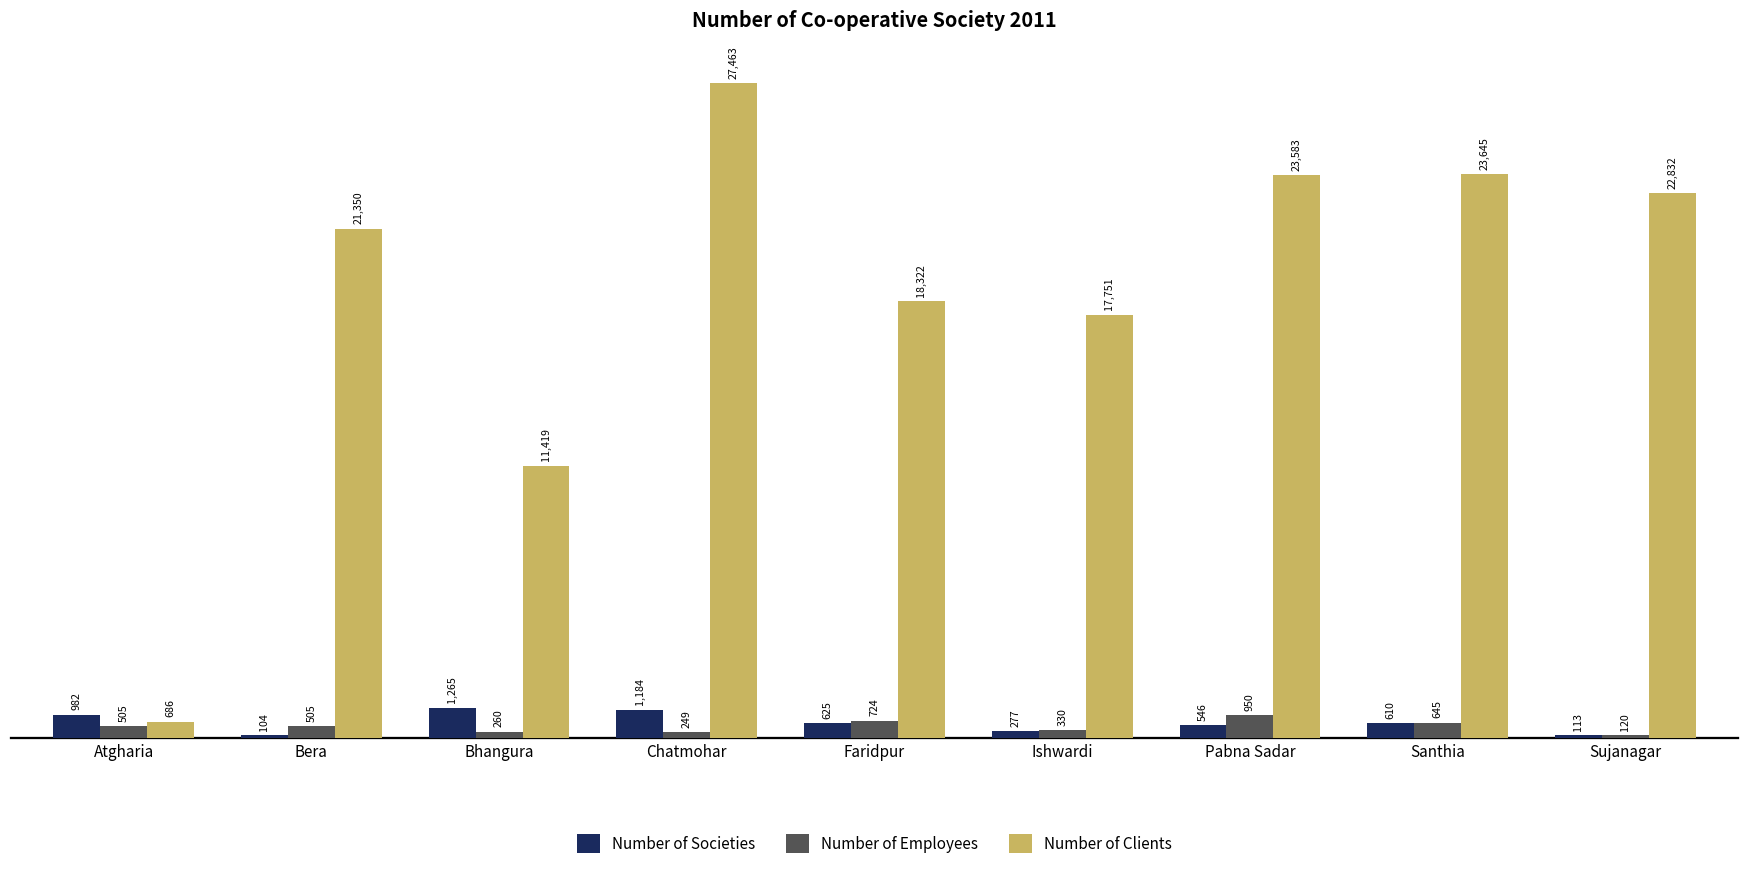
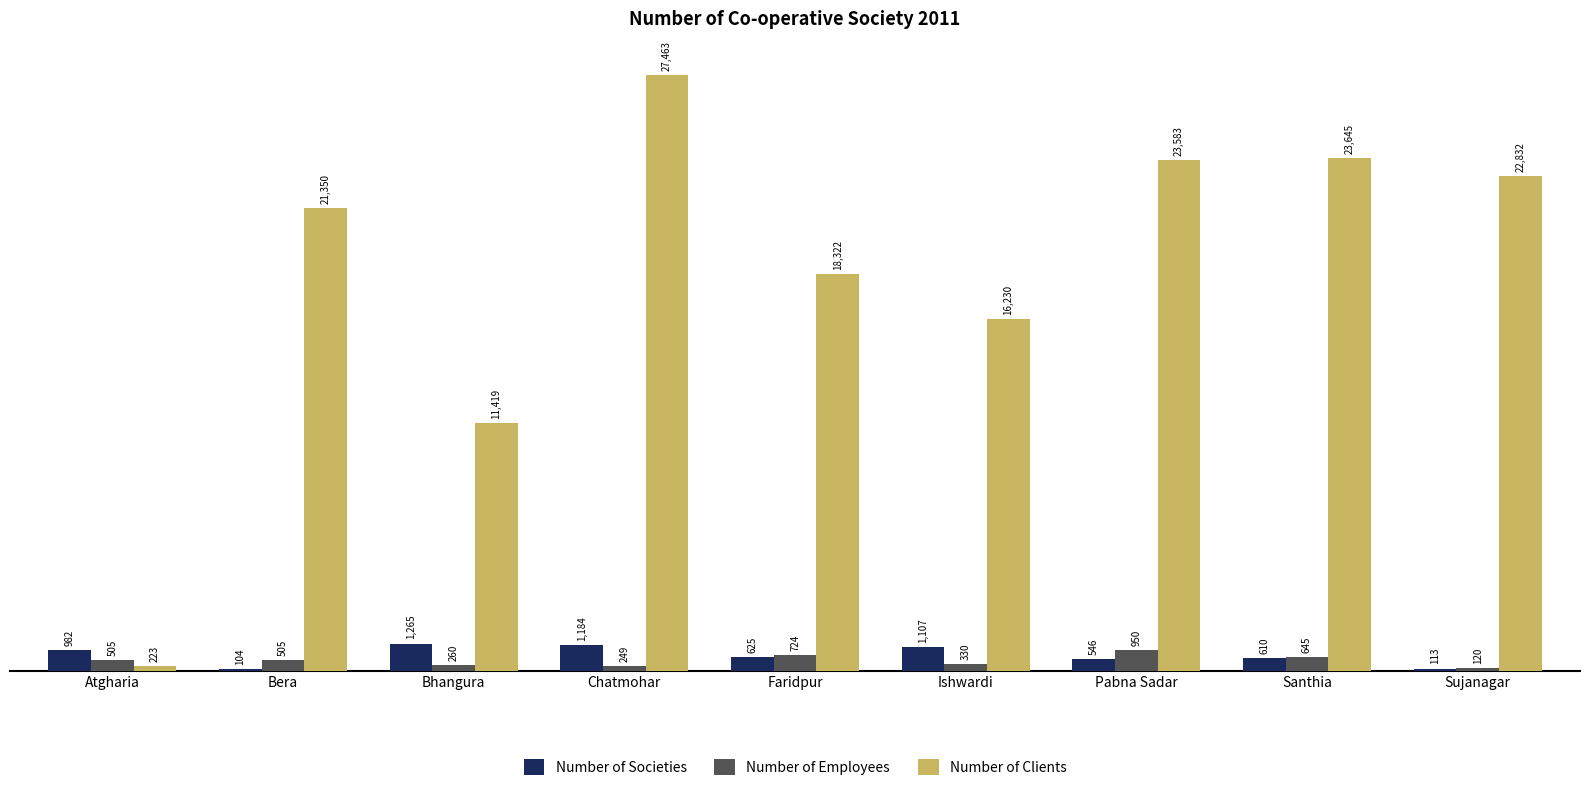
Number of Clients, Atgharia: 686 -> 223
Number of Societies, Ishwardi: 277 -> 1,107
Number of Clients, Ishwardi: 17,751 -> 16,230
